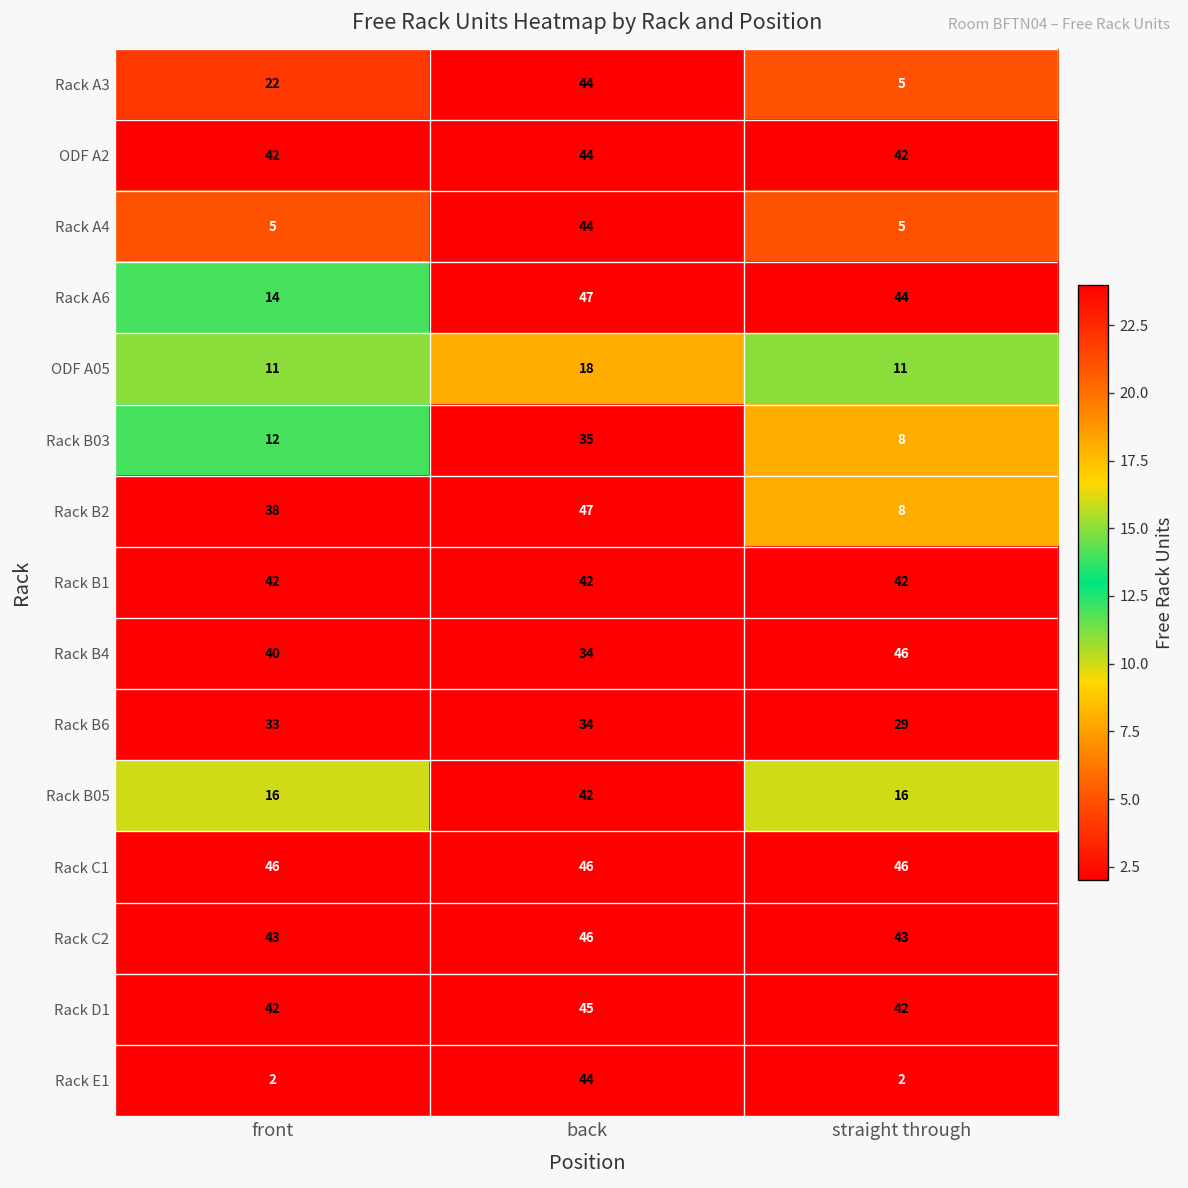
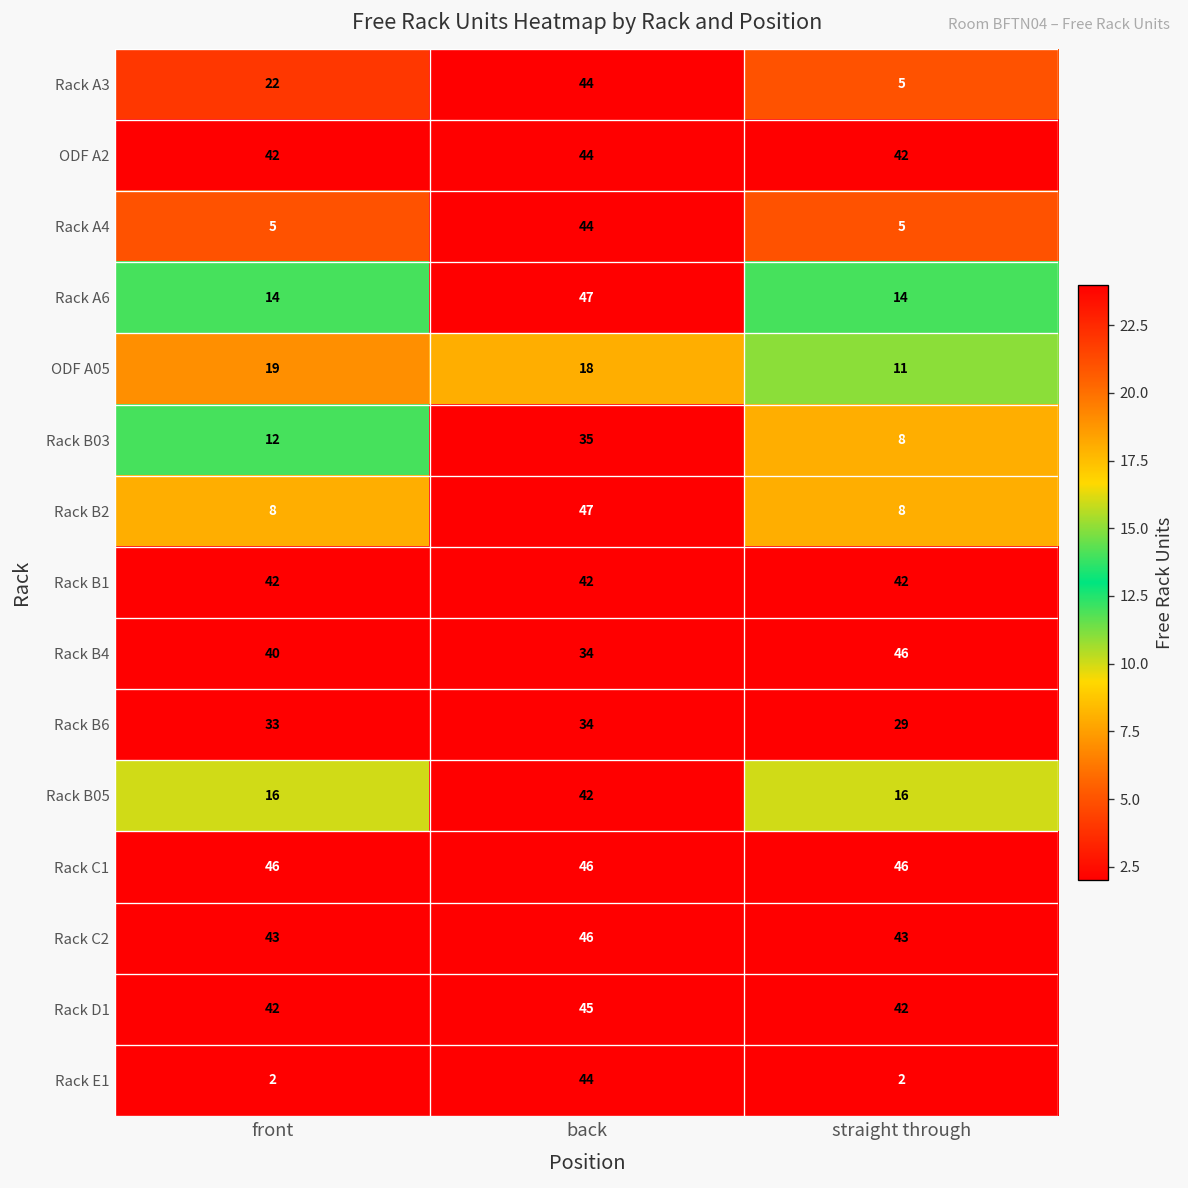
Rack A6, straight through: 44 -> 14
ODF A05, front: 11 -> 19
Rack B2, front: 38 -> 8
